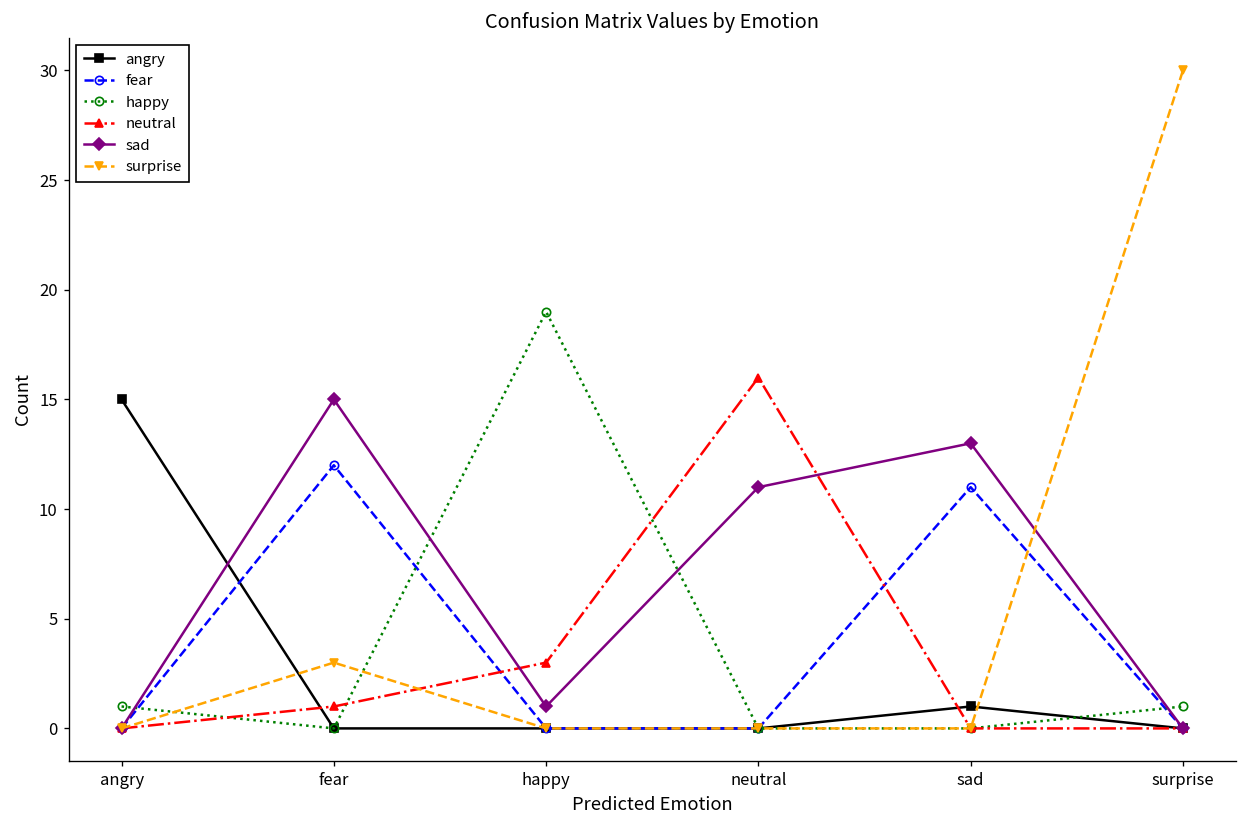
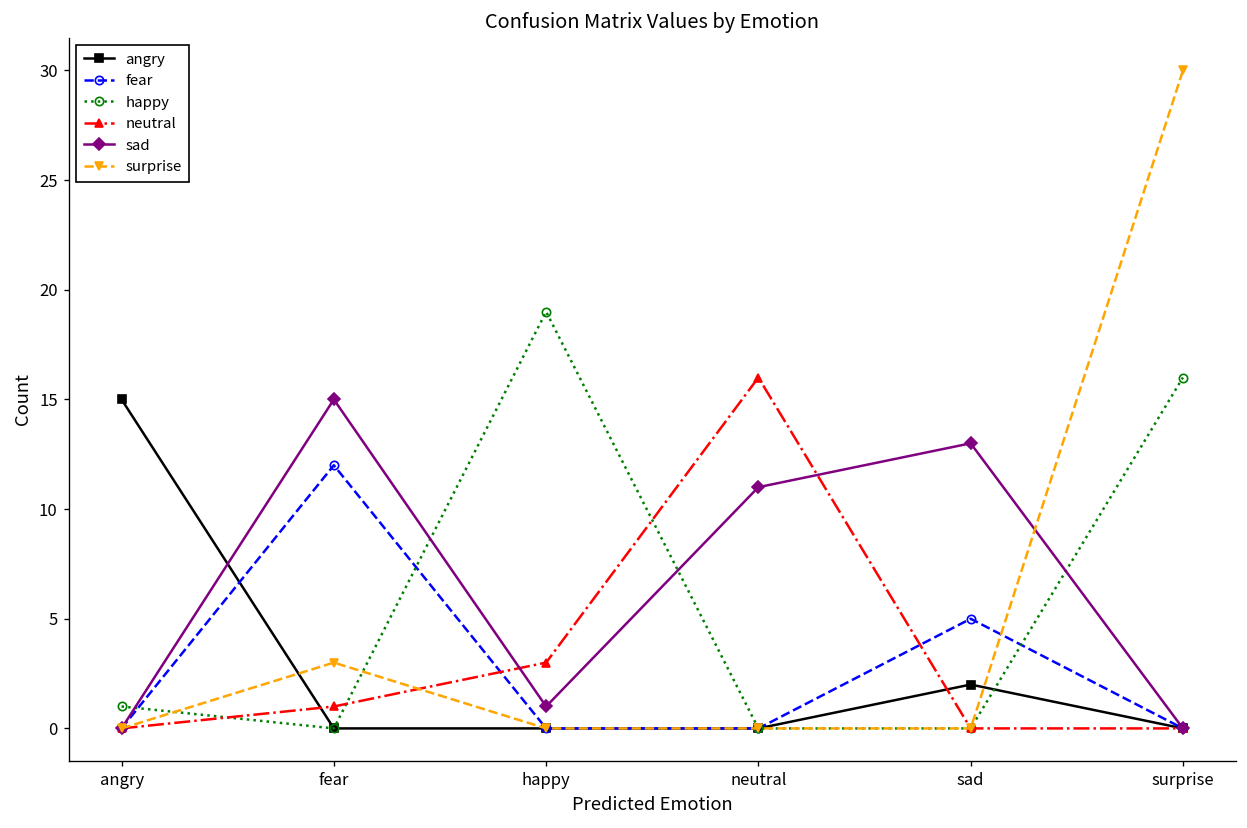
angry, sad: 1 -> 2
fear, sad: 11 -> 5
happy, surprise: 1 -> 16
